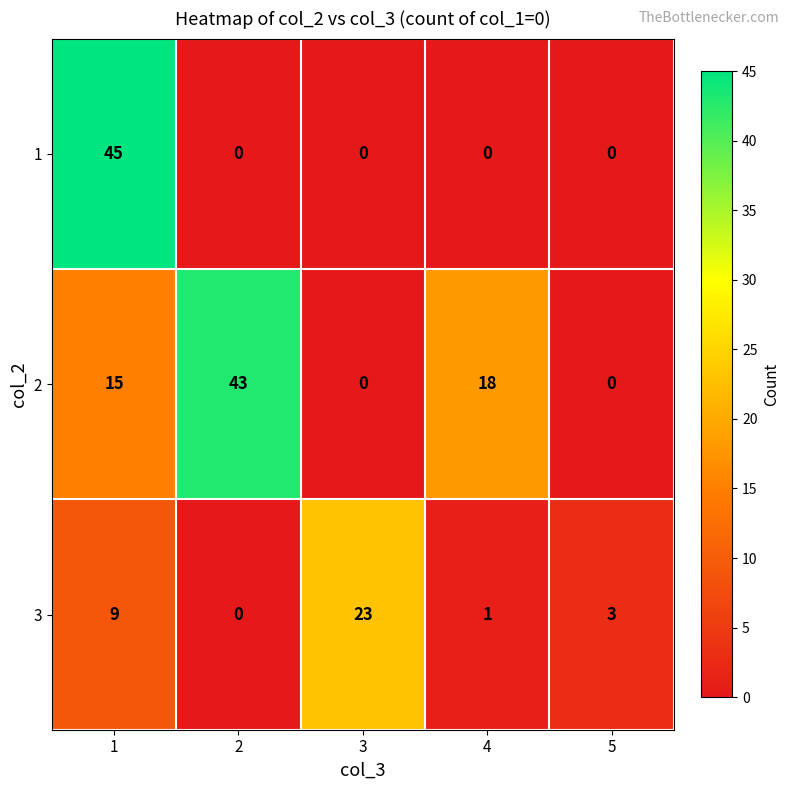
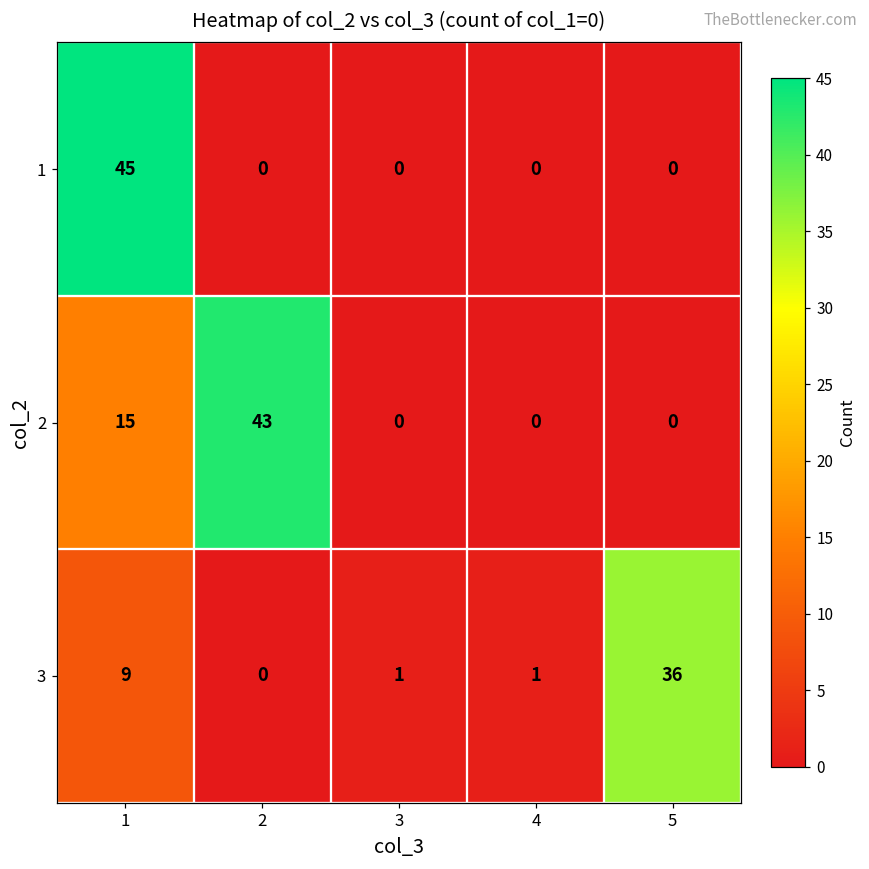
2, 4: 18 -> 0
3, 3: 23 -> 1
3, 5: 3 -> 36
